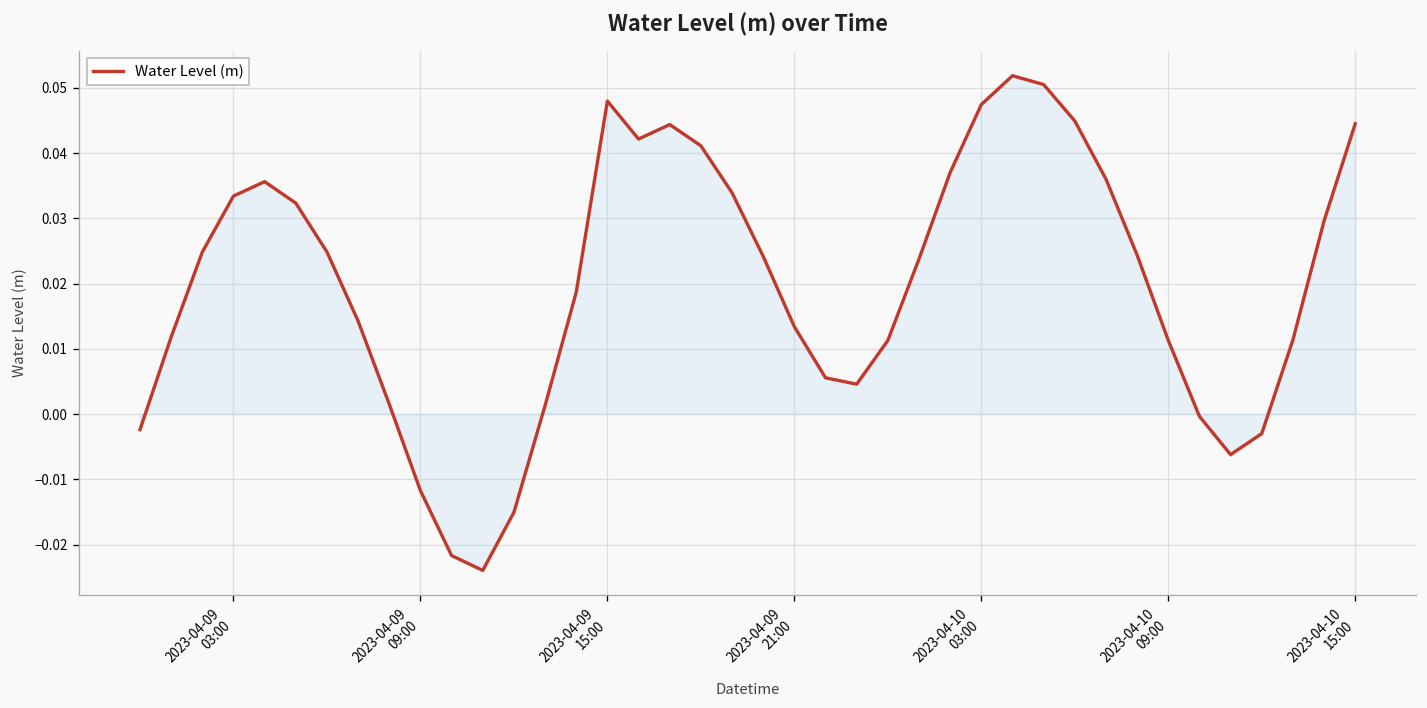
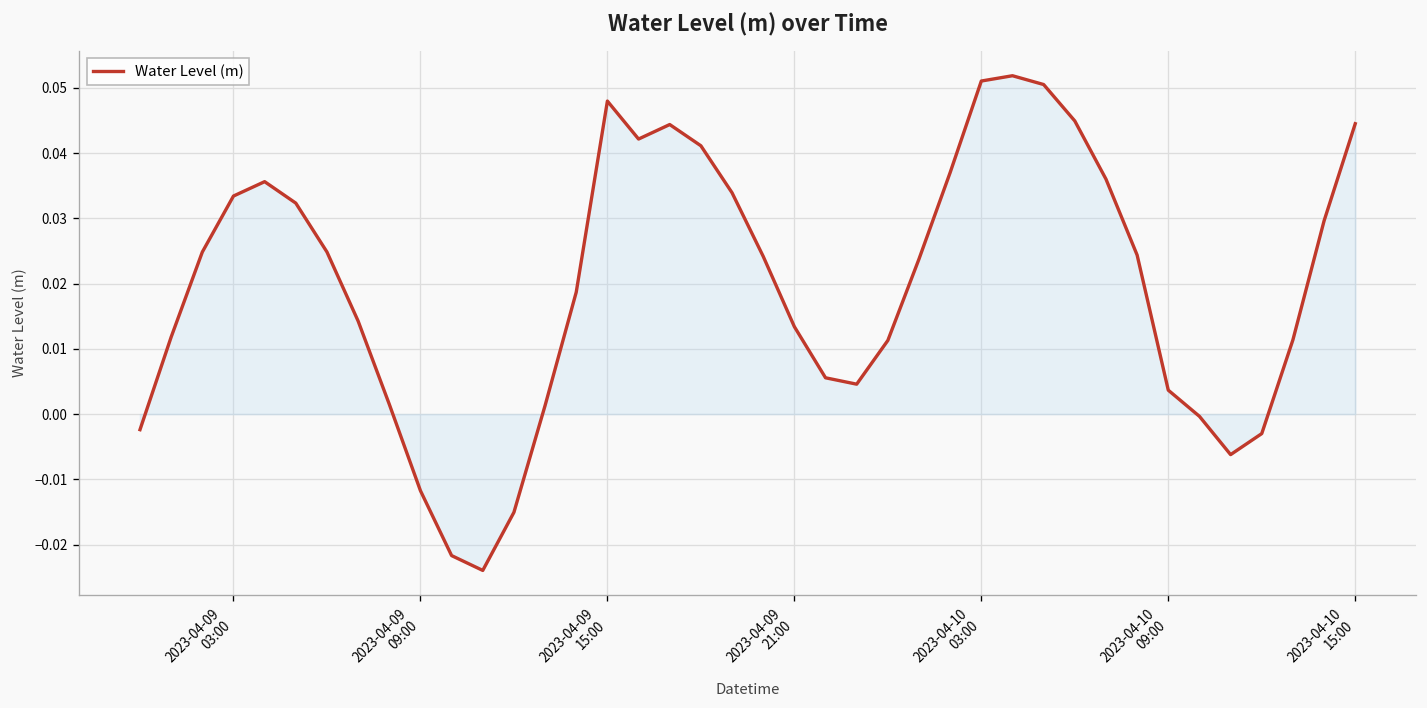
Water Level (m), 2023-04-10 03:00: 0.047 -> 0.051
Water Level (m), 2023-04-10 09:00: 0.011 -> 0.004
